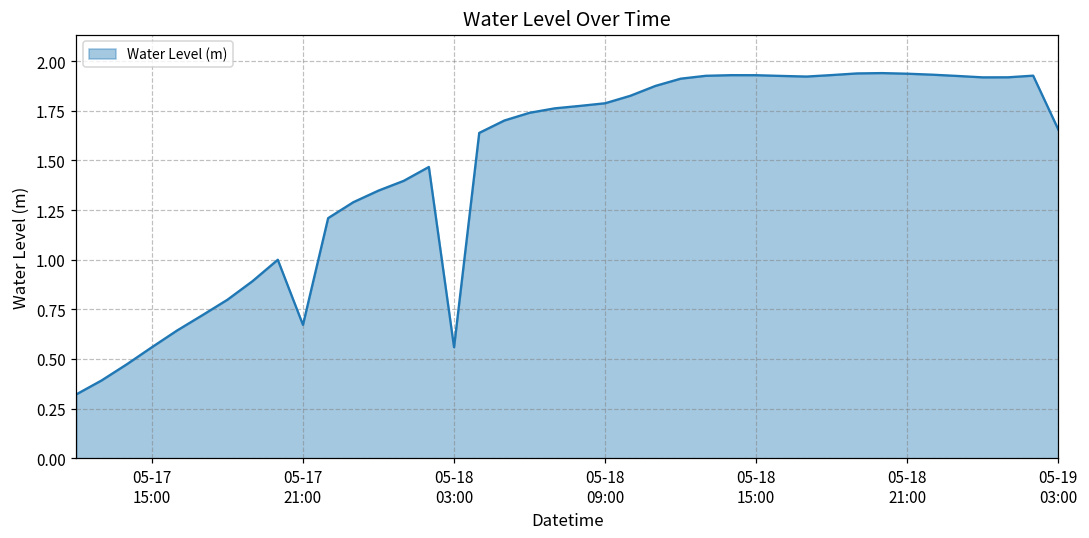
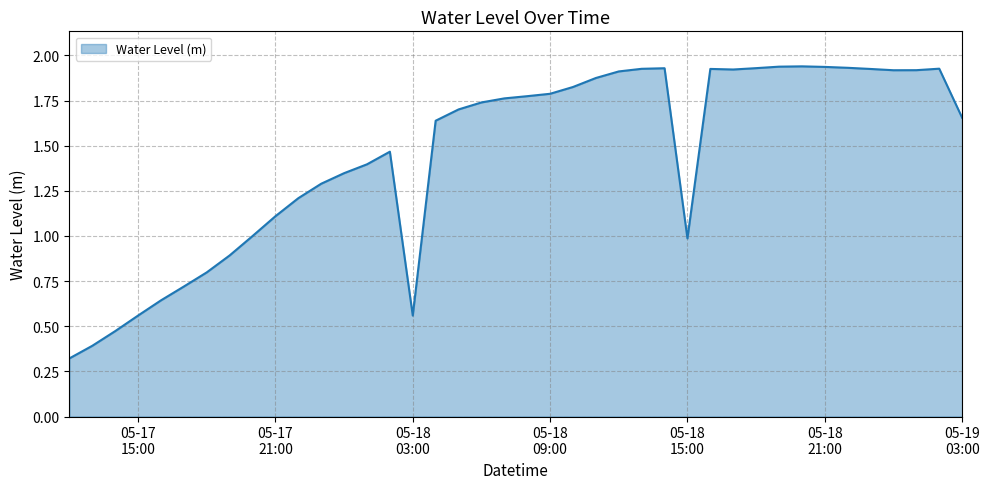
05-17 21:00: 0.67 -> 1.11
05-18 15:00: 1.93 -> 0.99
